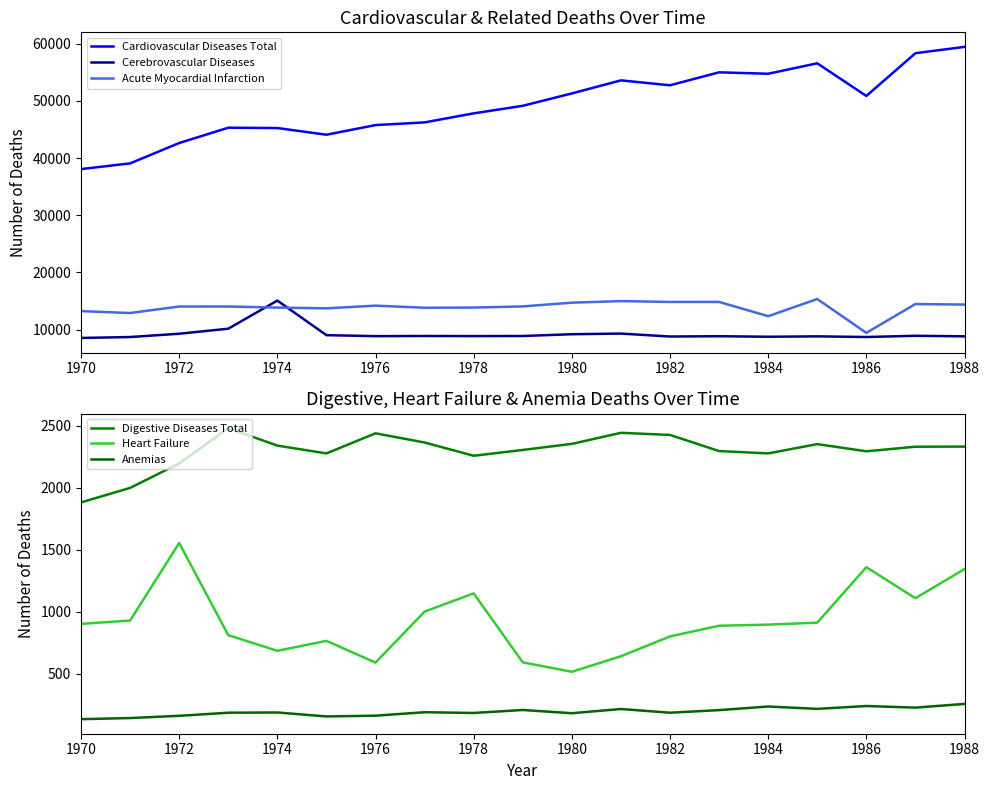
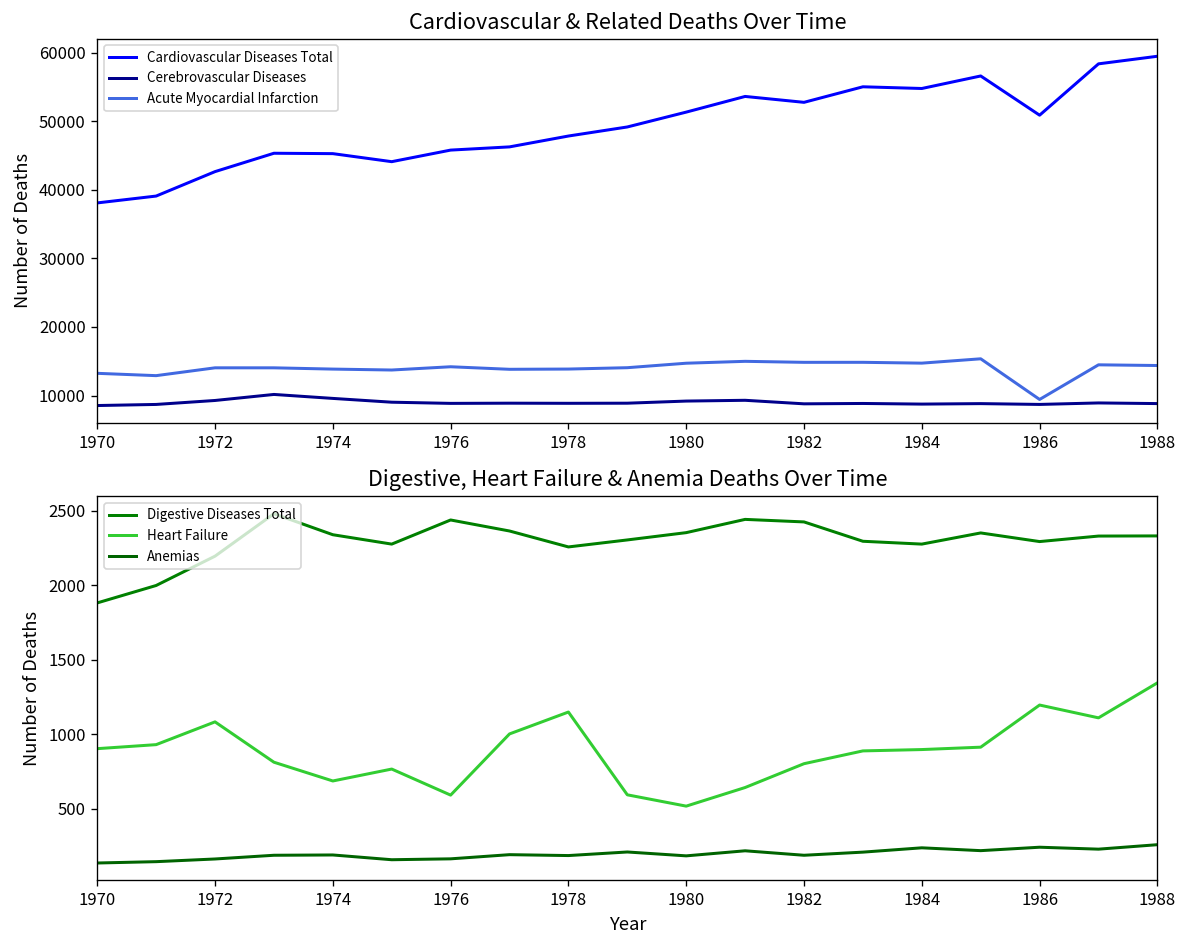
Cardiovascular & Related Deaths Over Time, Cerebrovascular Diseases, 1974: 15000 -> 10000
Cardiovascular & Related Deaths Over Time, Acute Myocardial Infarction, 1984: 12000 -> 15000
Digestive, Heart Failure & Anemia Deaths Over Time, Heart Failure, 1972: 1560 -> 1080
Digestive, Heart Failure & Anemia Deaths Over Time, Heart Failure, 1986: 1360 -> 1200
